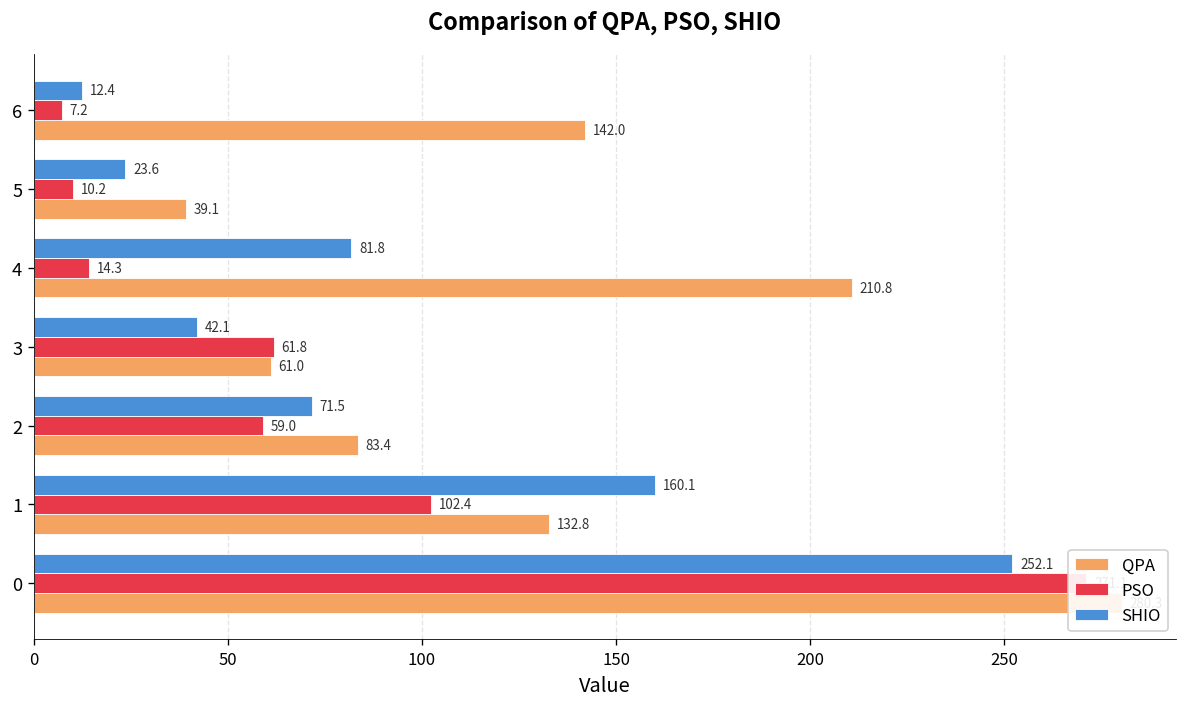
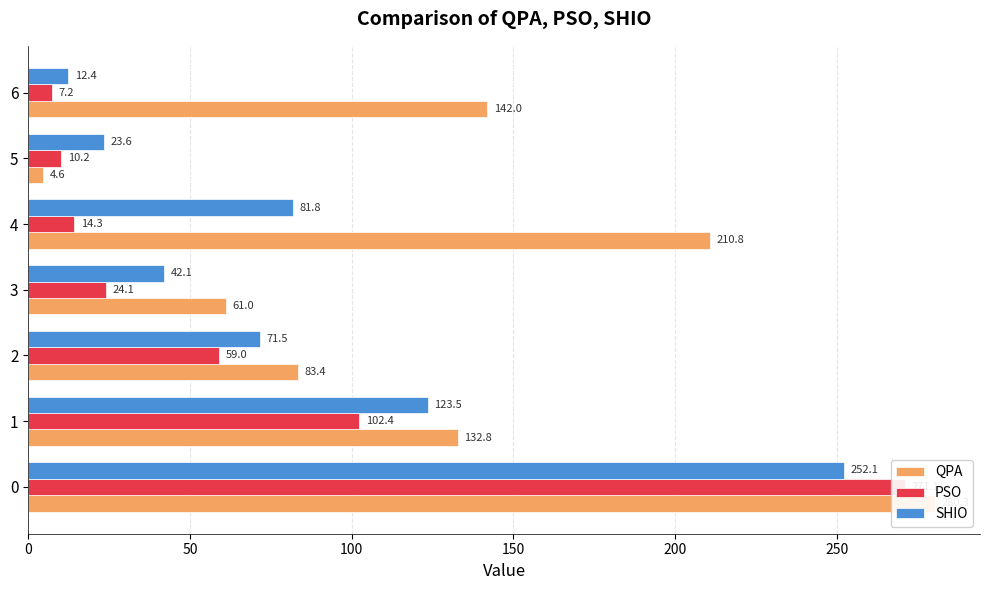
QPA, 5: 39.1 -> 4.6
PSO, 3: 61.8 -> 24.1
SHIO, 1: 160.1 -> 123.5
